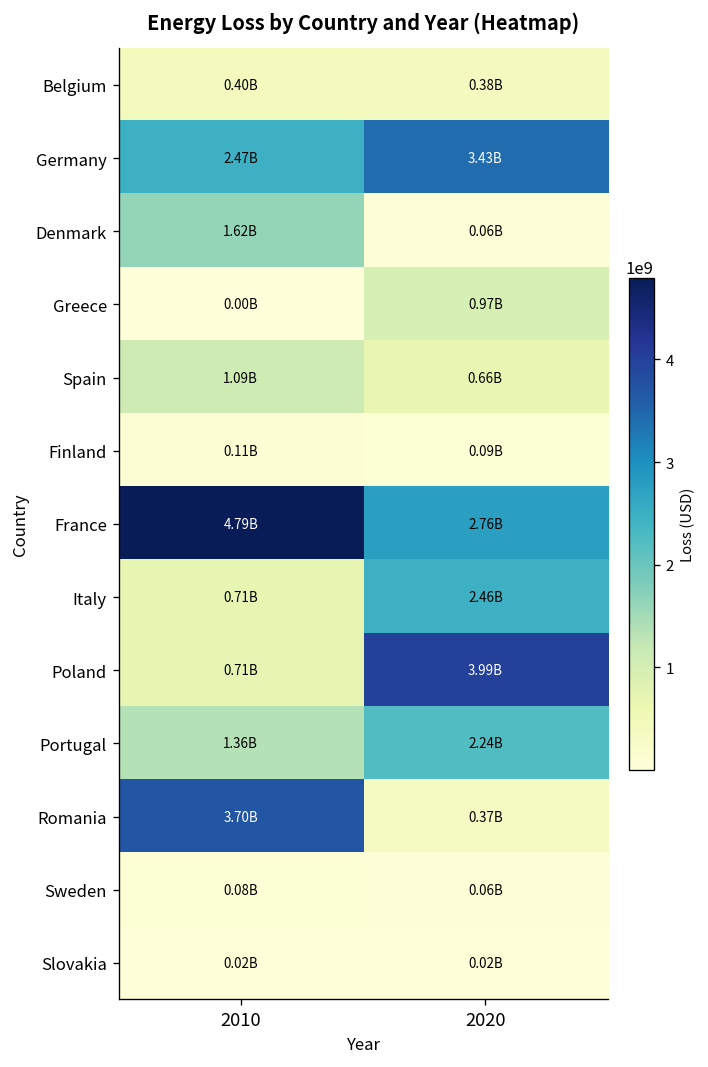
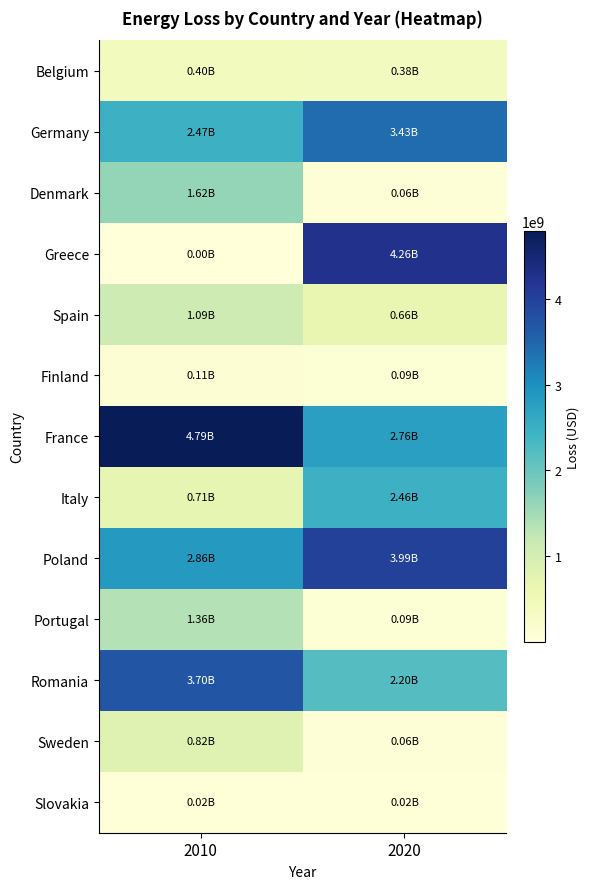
Greece, 2020: 0.97B -> 4.26B
Poland, 2010: 0.71B -> 2.86B
Portugal, 2020: 2.24B -> 0.09B
Romania, 2020: 0.37B -> 2.20B
Sweden, 2010: 0.08B -> 0.82B
